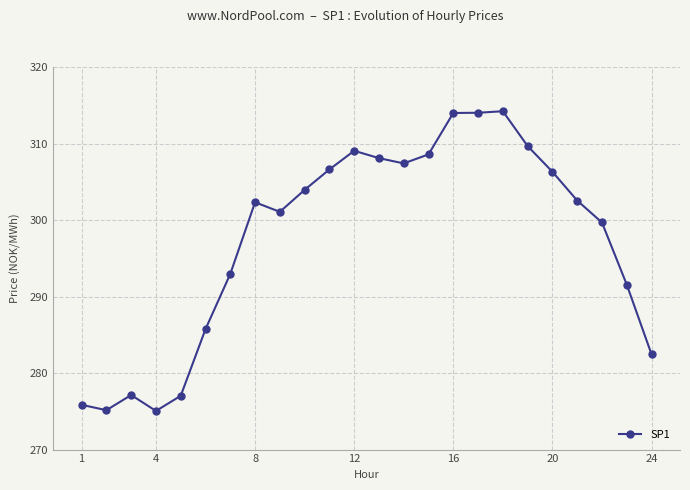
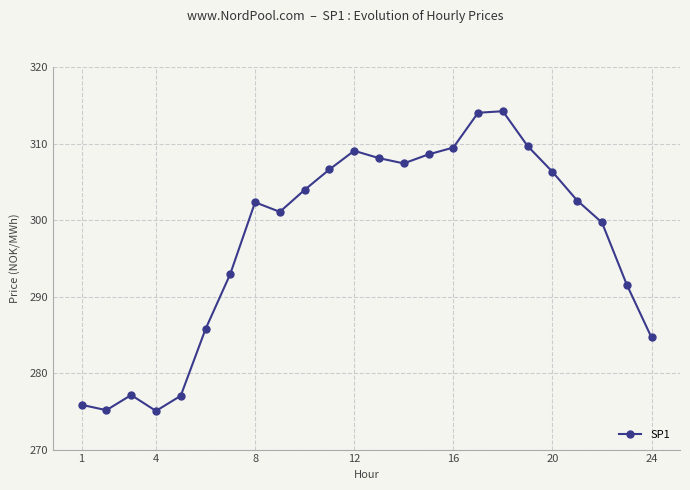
16: 314 -> 309
24: 282 -> 285
